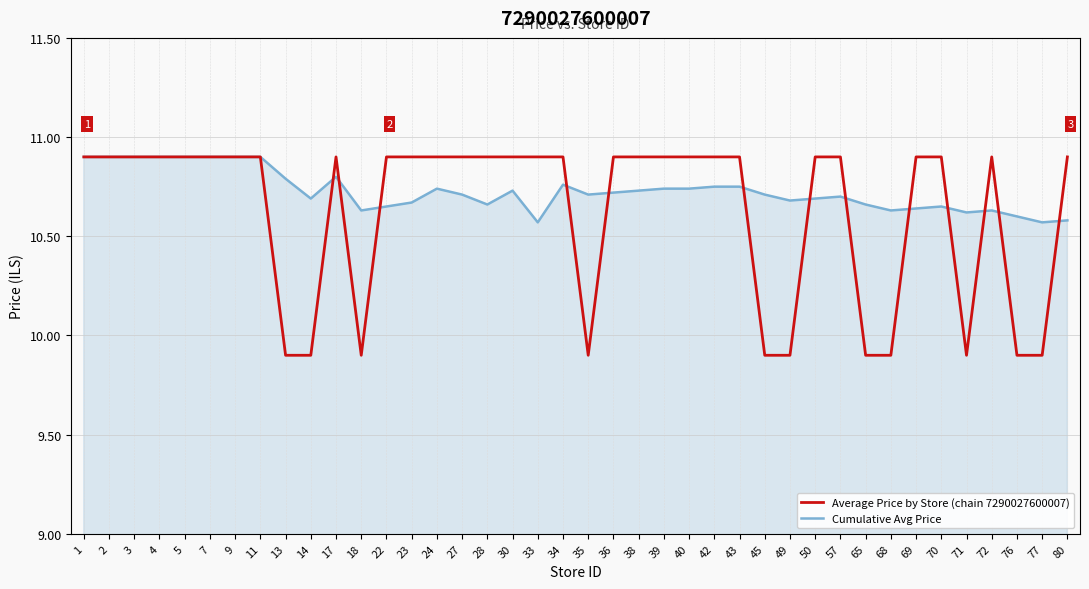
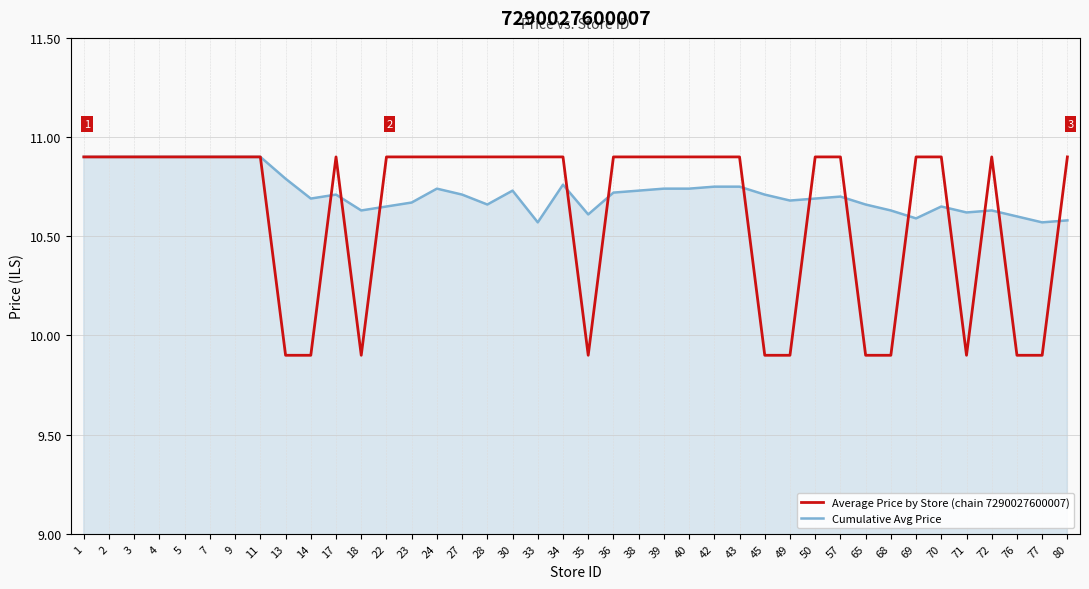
Cumulative Avg Price, 17: 10.80 -> 10.71
Cumulative Avg Price, 35: 10.71 -> 10.61
Cumulative Avg Price, 69: 10.64 -> 10.59
